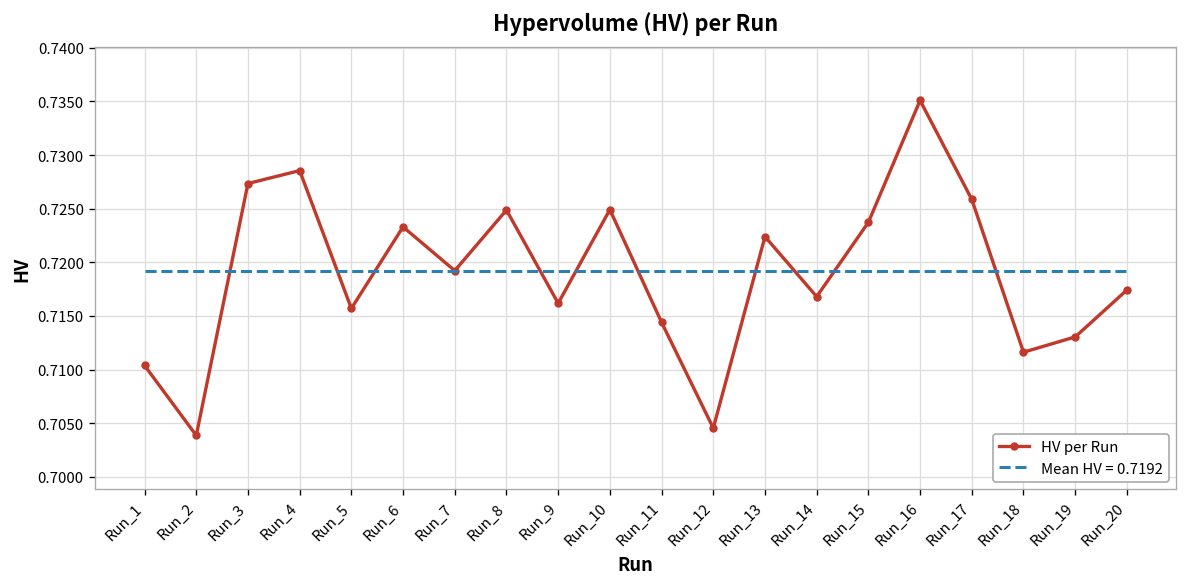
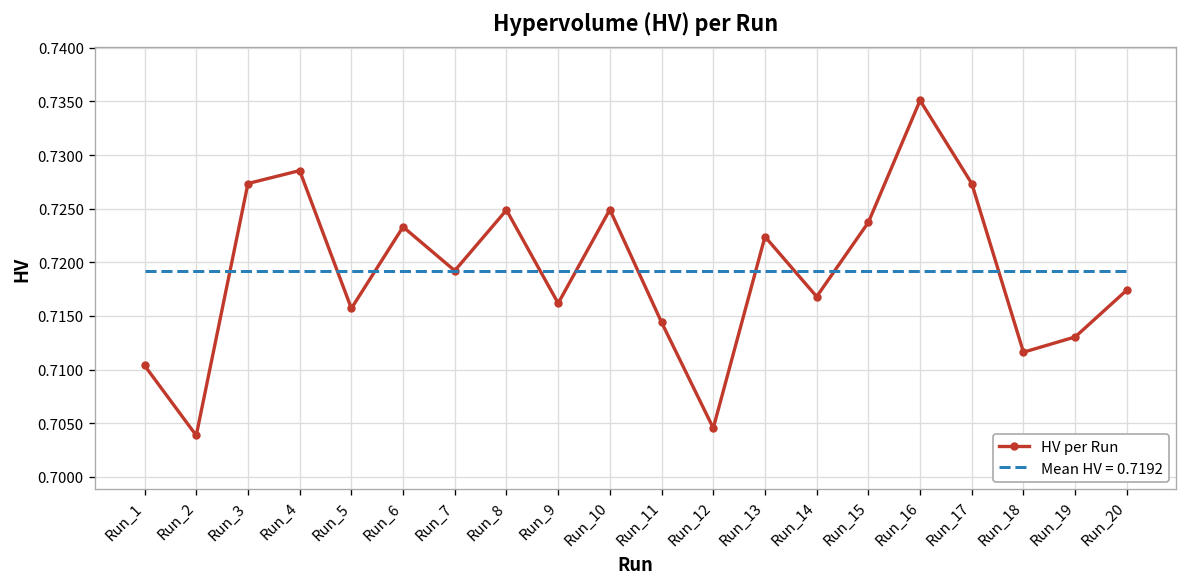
HV per Run, Run_17: 0.726 -> 0.727
